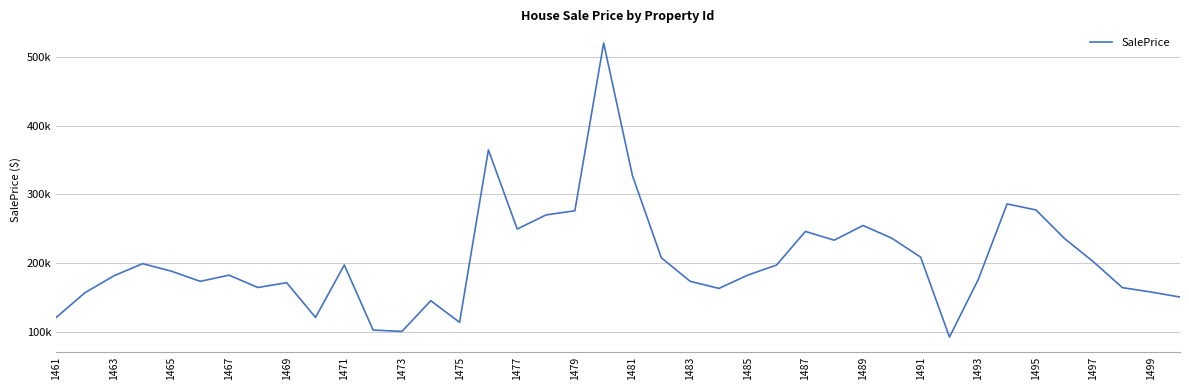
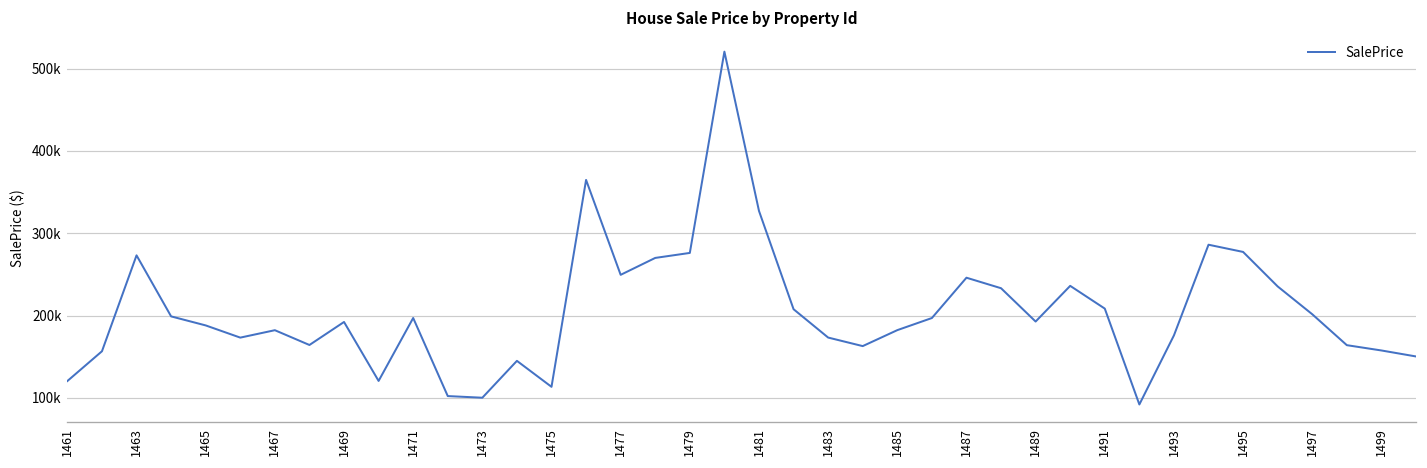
1463: 180000 -> 270000
1469: 170000 -> 190000
1489: 250000 -> 190000
